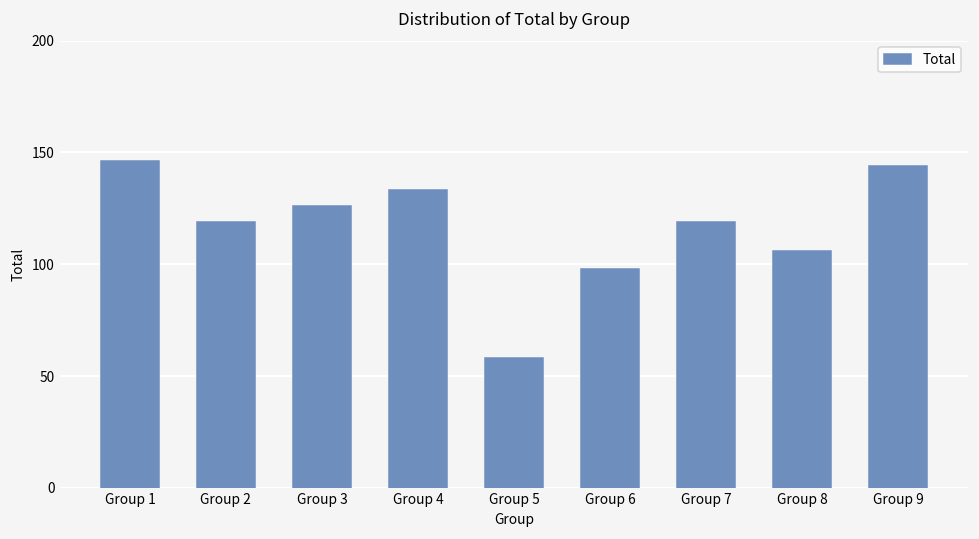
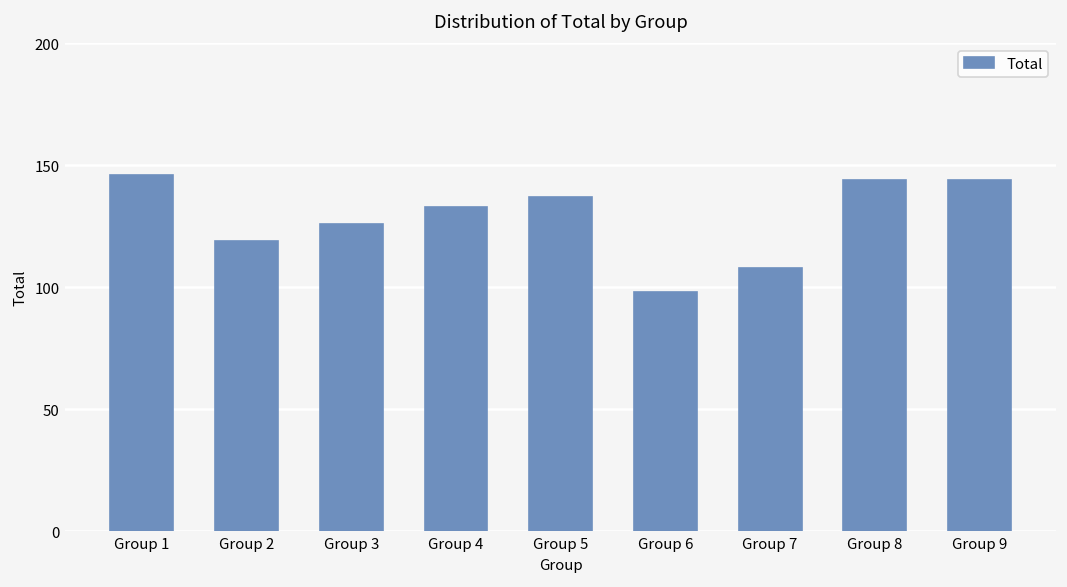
Group 5: 58 -> 137
Group 7: 119 -> 108
Group 8: 106 -> 144
